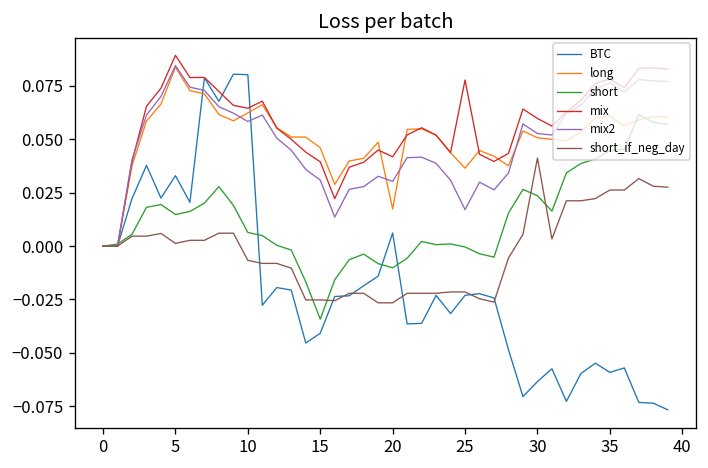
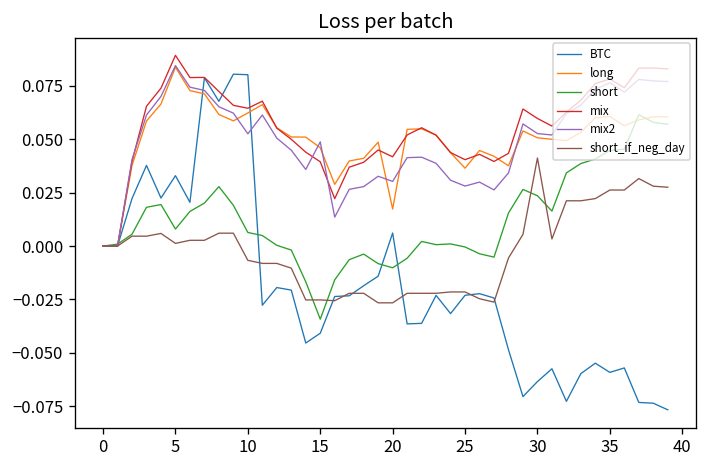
short, 5: 0.015 -> 0.008
mix2, 10: 0.058 -> 0.053
mix2, 15: 0.031 -> 0.049
mix, 25: 0.078 -> 0.040
mix2, 25: 0.017 -> 0.028
